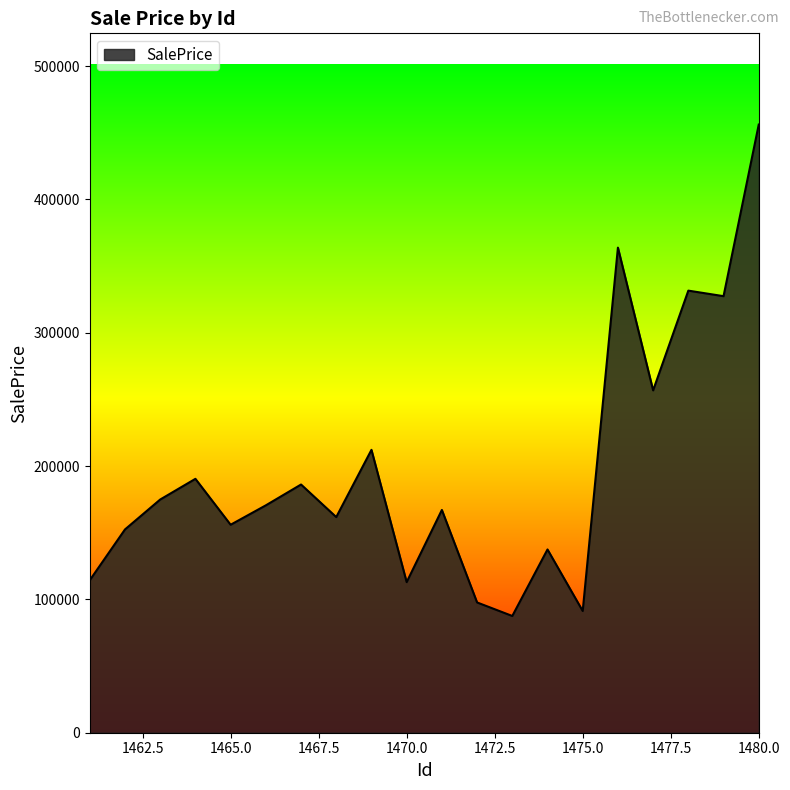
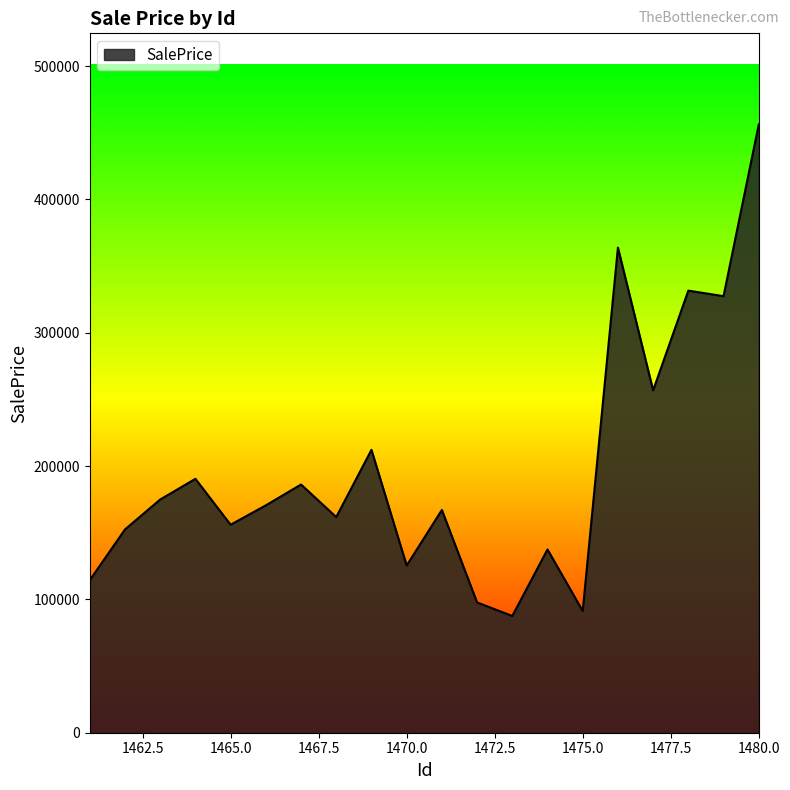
1470.0: 113000 -> 125000
